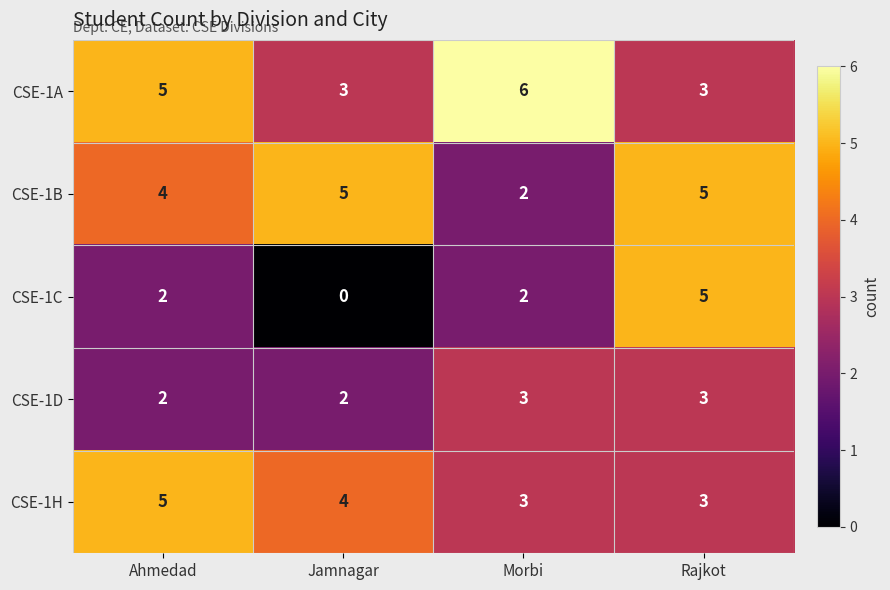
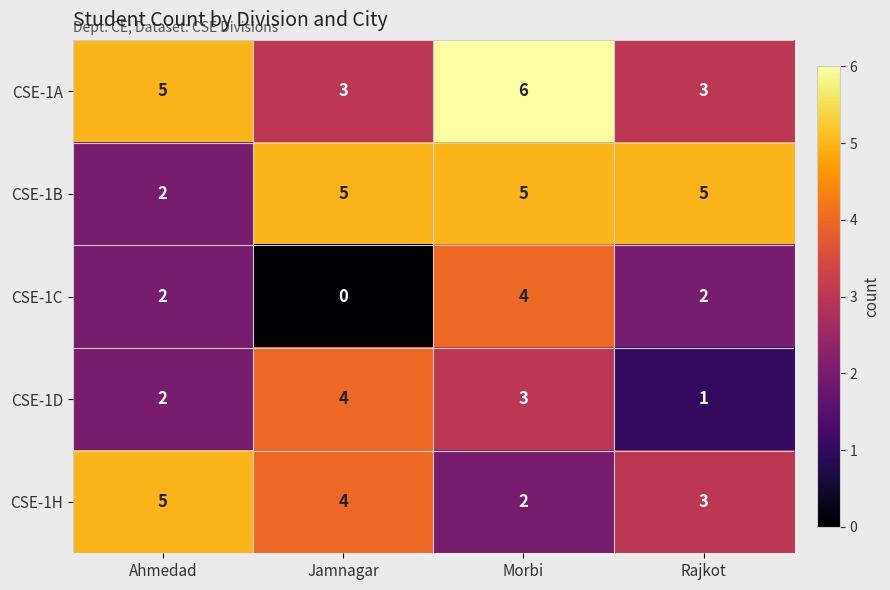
CSE-1B, Ahmedad: 4 -> 2
CSE-1B, Morbi: 2 -> 5
CSE-1C, Morbi: 2 -> 4
CSE-1C, Rajkot: 5 -> 2
CSE-1D, Jamnagar: 2 -> 4
CSE-1D, Rajkot: 3 -> 1
CSE-1H, Morbi: 3 -> 2
